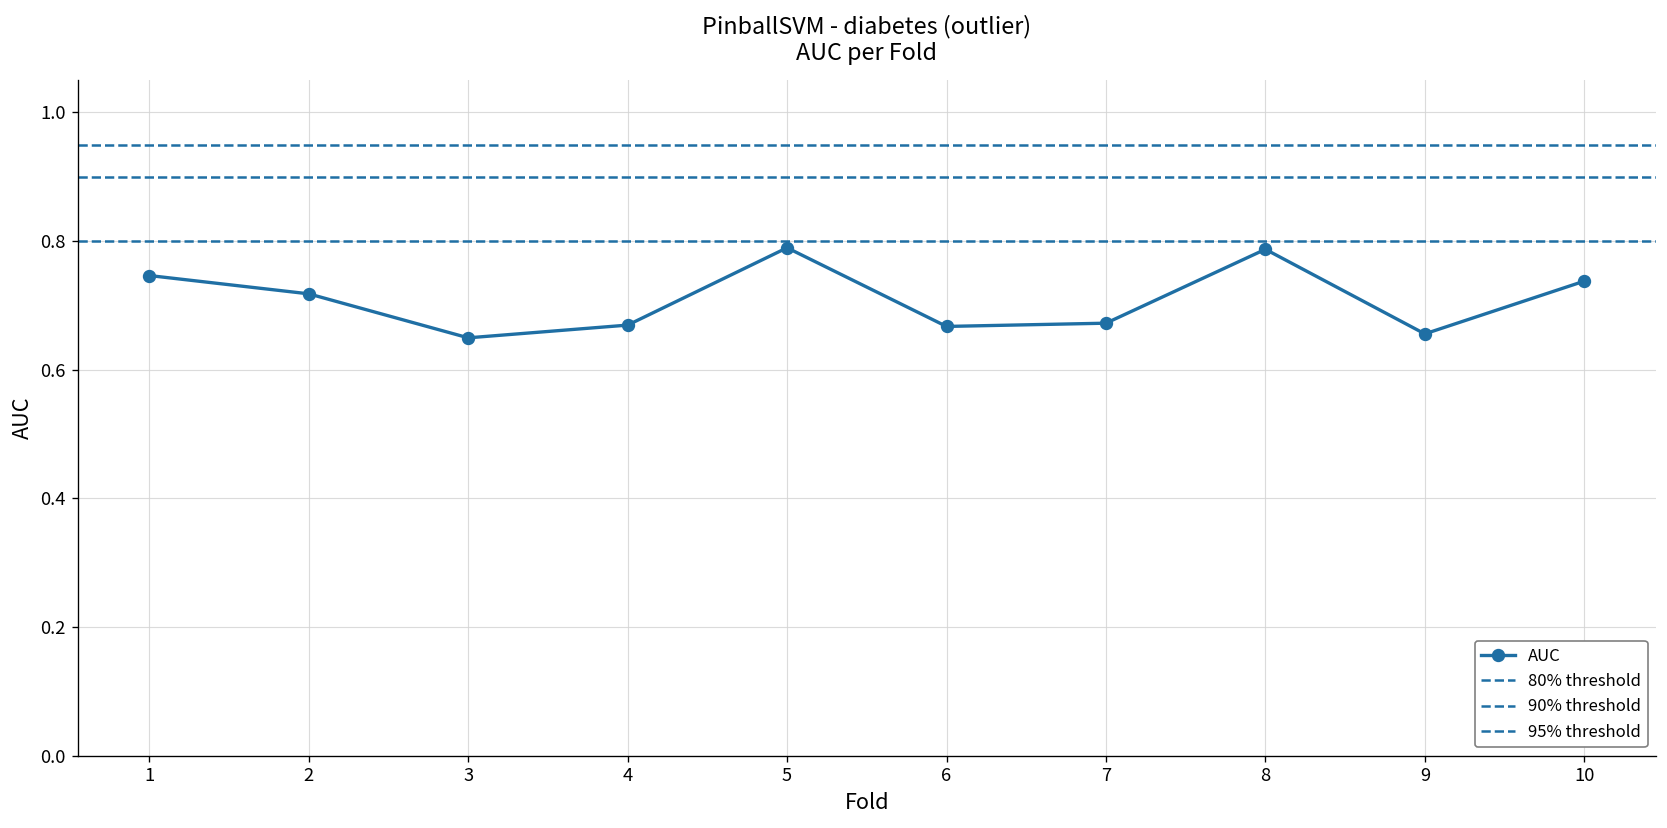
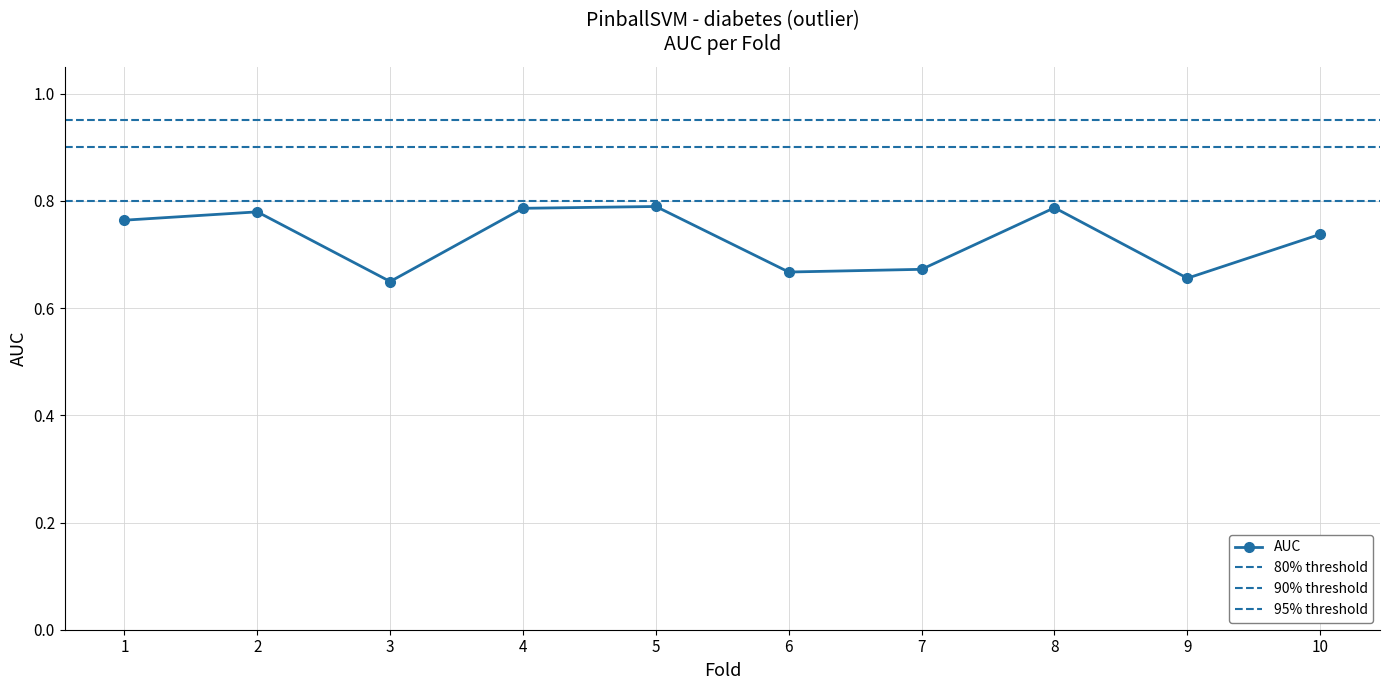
1: 0.75 -> 0.76
2: 0.72 -> 0.78
4: 0.67 -> 0.79
